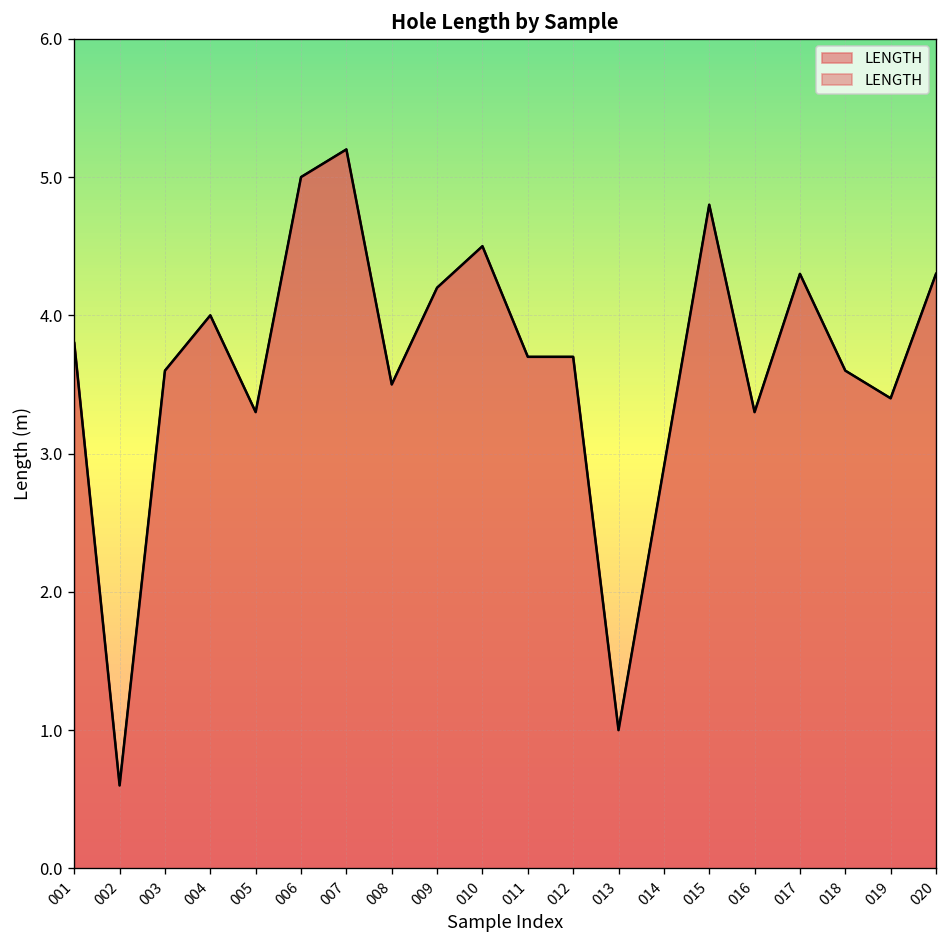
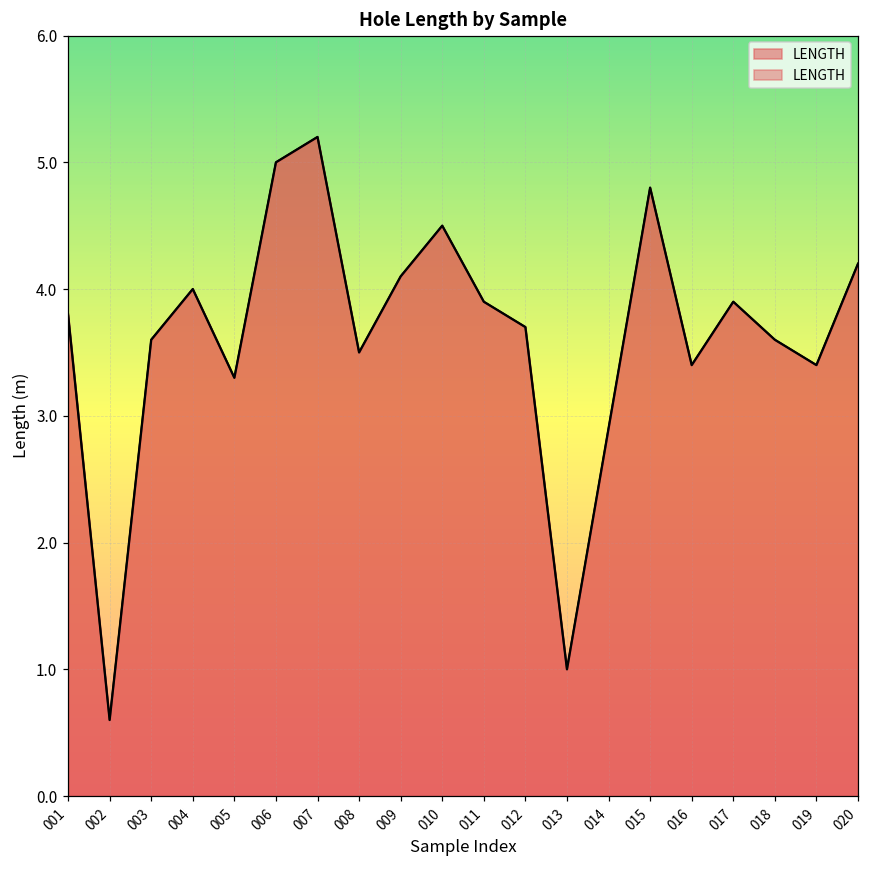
009: 4.2 -> 4.1
011: 3.7 -> 3.9
016: 3.3 -> 3.4
017: 4.3 -> 3.9
020: 4.3 -> 4.2
